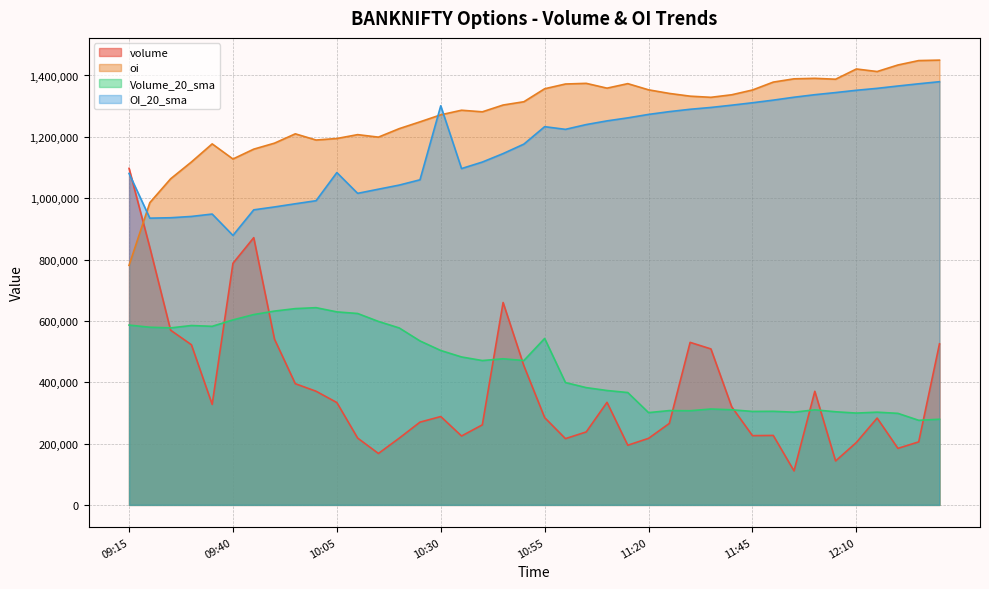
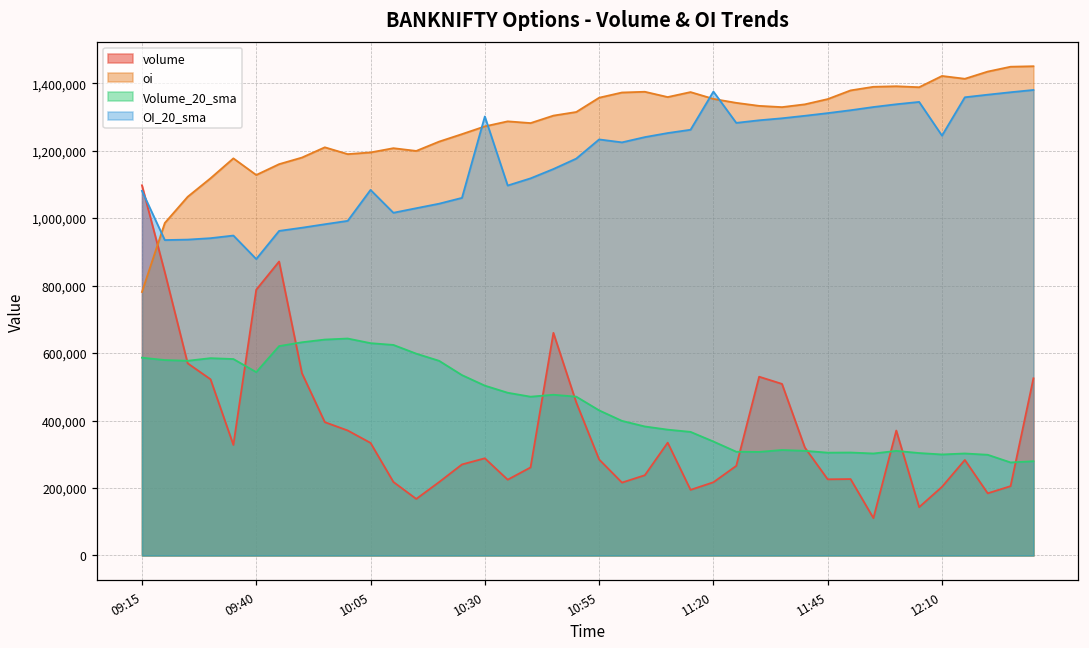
Volume_20_sma, 09:40: 600,000 -> 540,000
Volume_20_sma, 10:55: 540,000 -> 430,000
Volume_20_sma, 11:20: 300,000 -> 340,000
OI_20_sma, 11:20: 1,270,000 -> 1,370,000
OI_20_sma, 12:10: 1,350,000 -> 1,240,000
